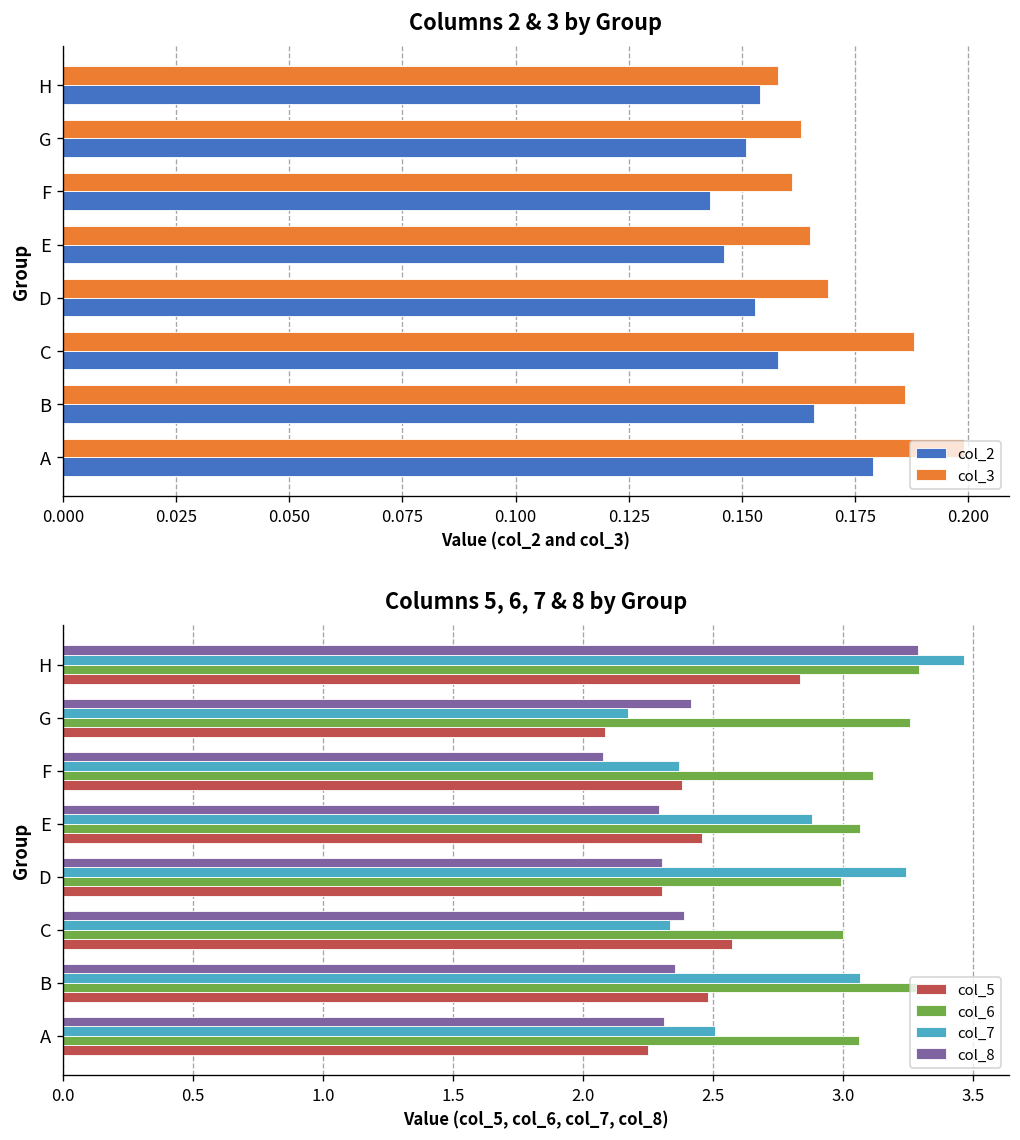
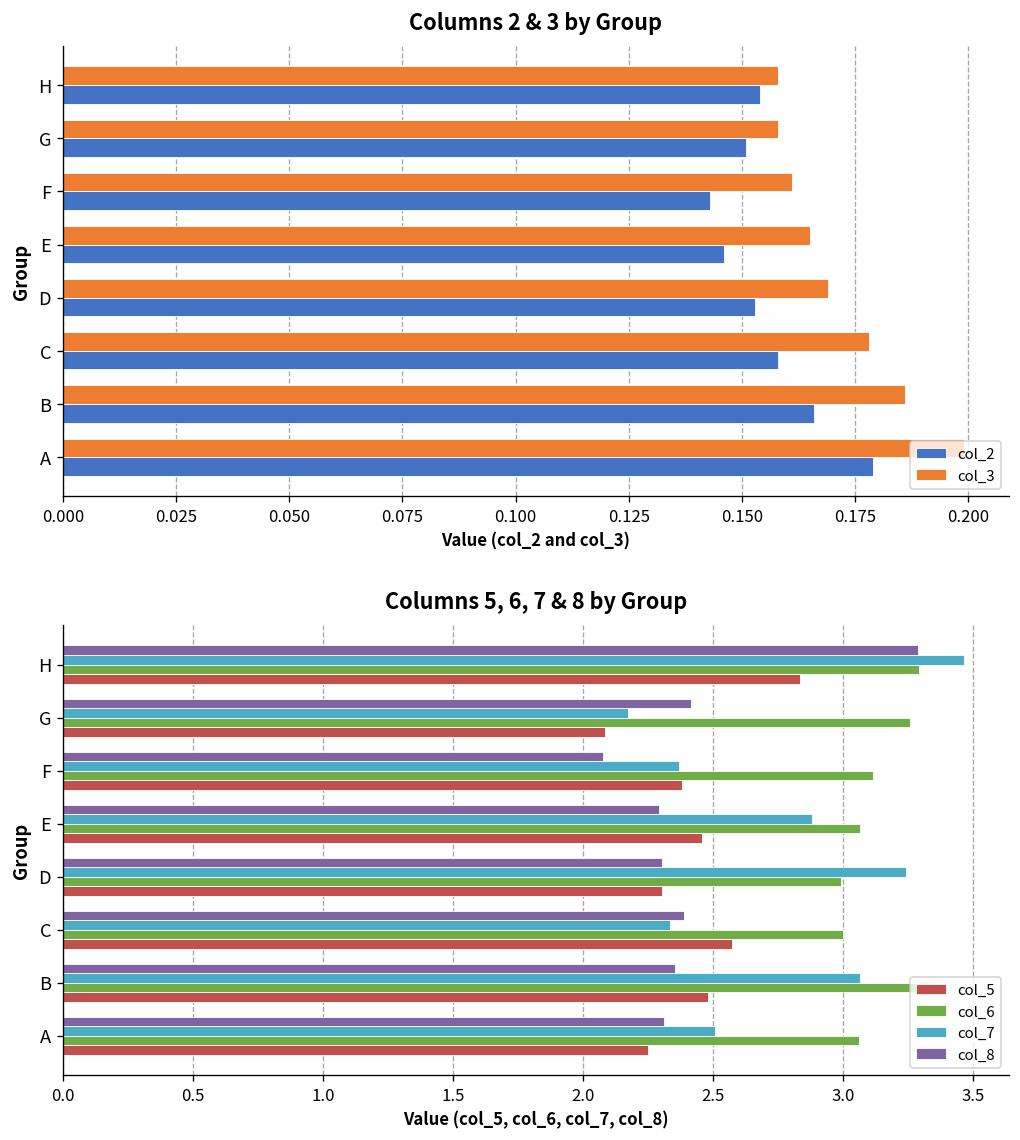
Columns 2 & 3 by Group, col_3, G: 0.163 -> 0.158
Columns 2 & 3 by Group, col_3, C: 0.188 -> 0.178
